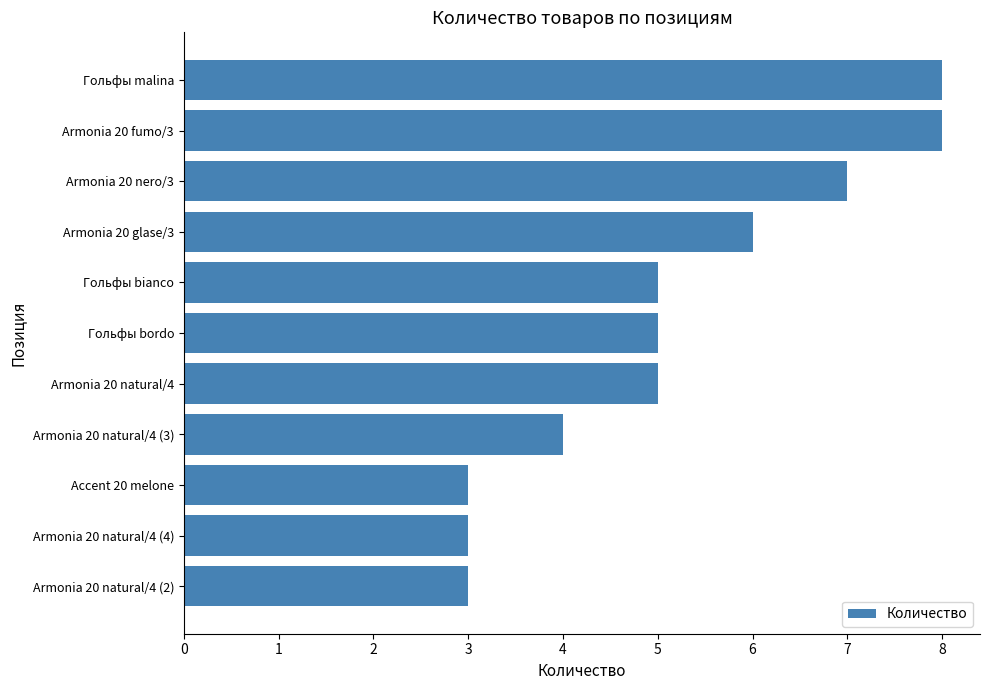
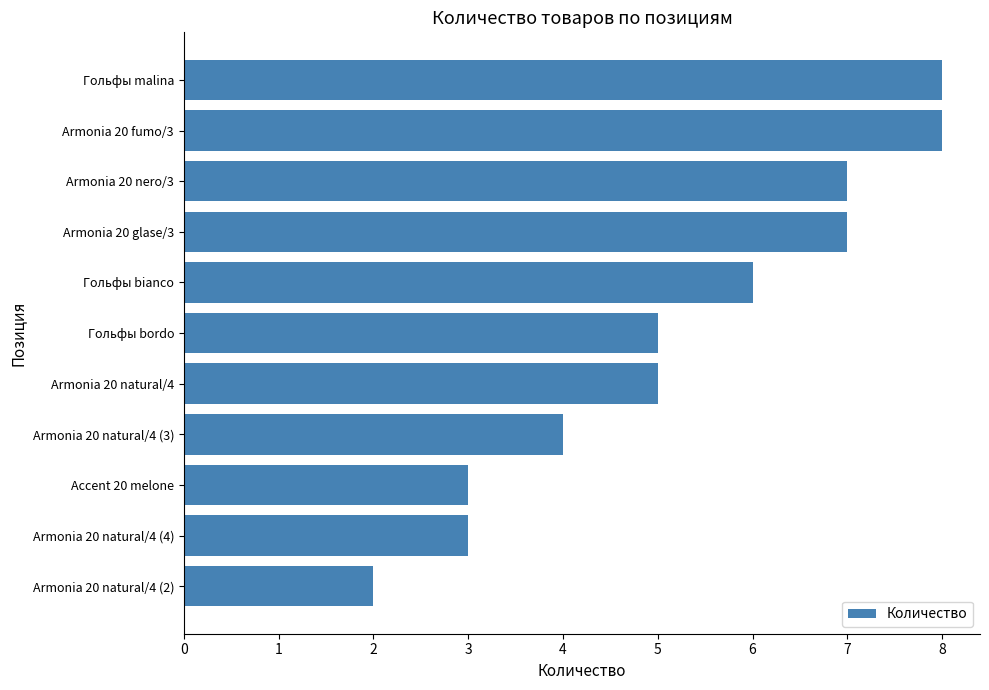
Armonia 20 glase/3: 6 -> 7
Гольфы bianco: 5 -> 6
Armonia 20 natural/4 (2): 3 -> 2
